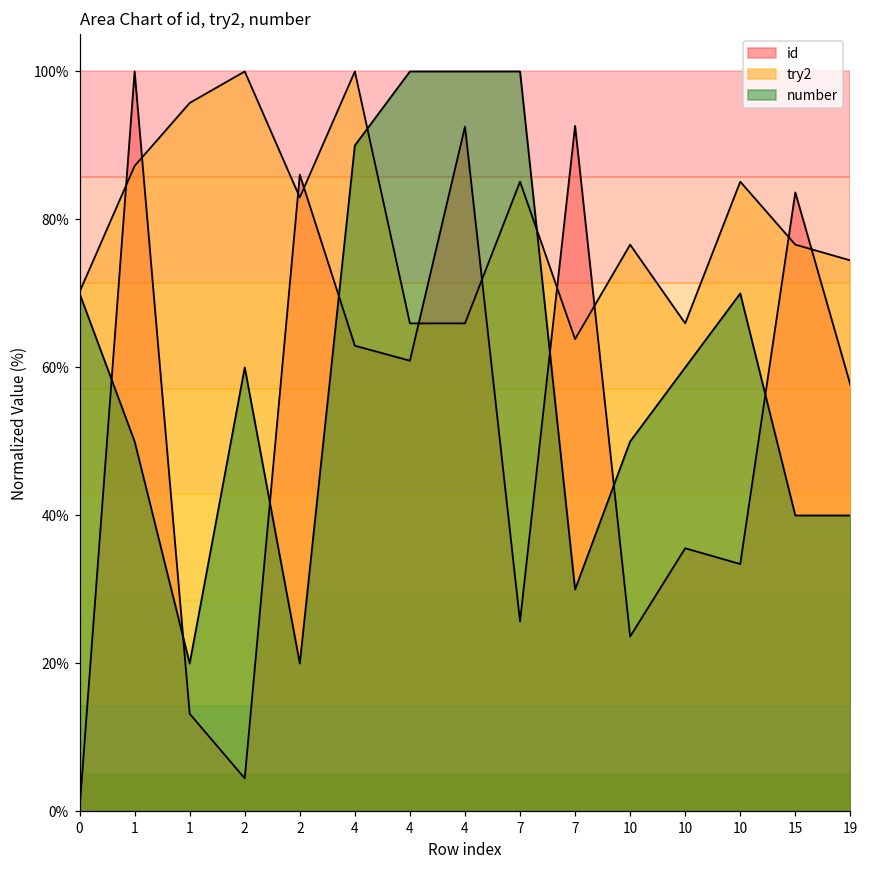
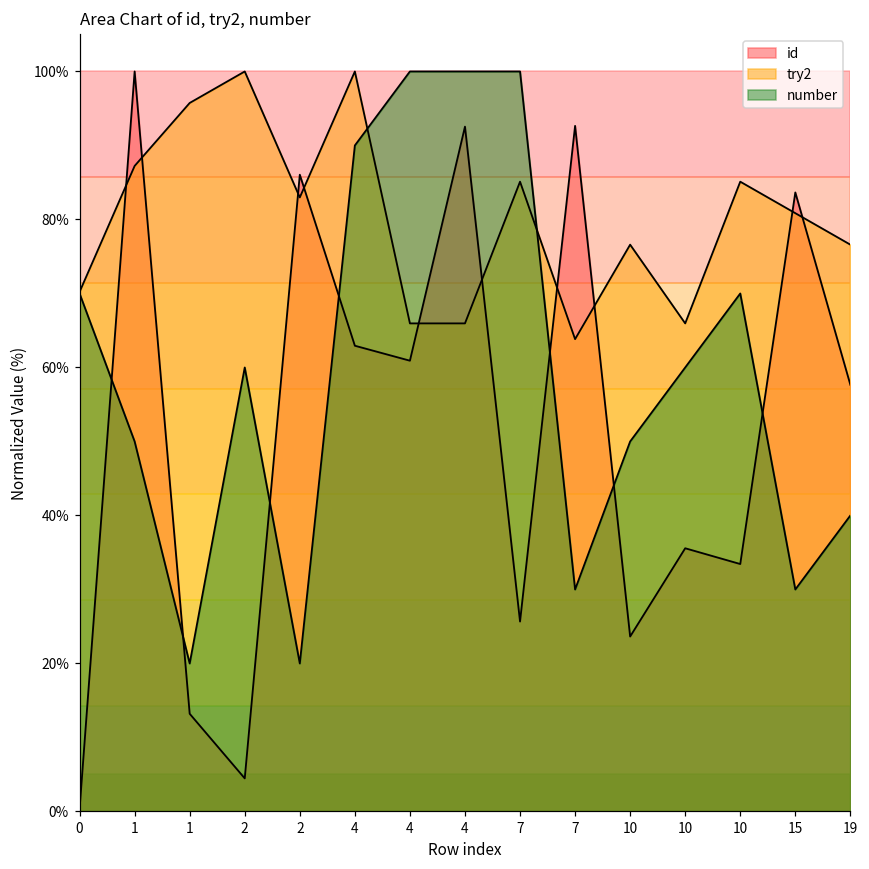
try2, 15: 77% -> 81%
number, 15: 40% -> 30%
try2, 19: 74% -> 77%
